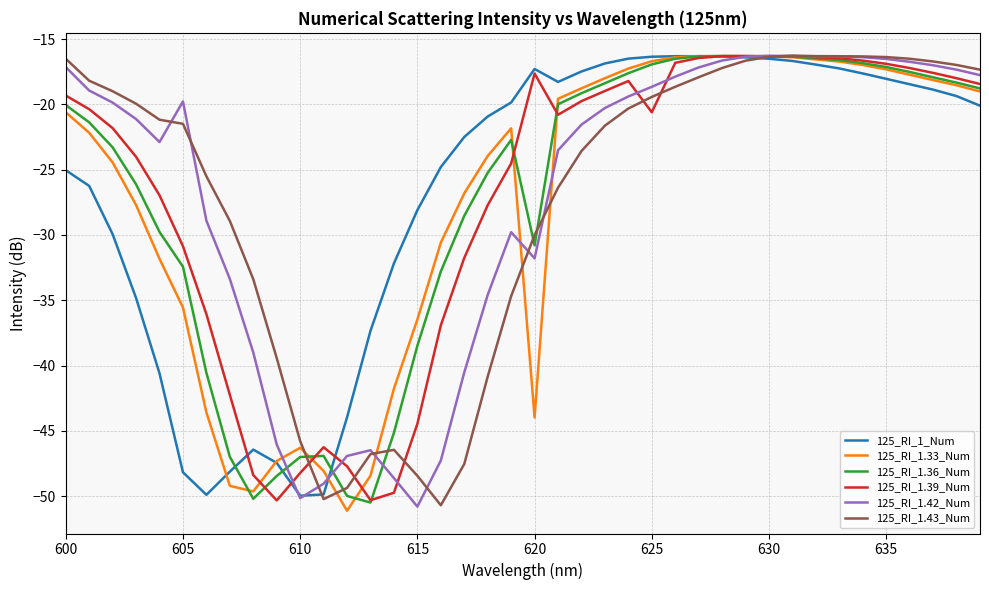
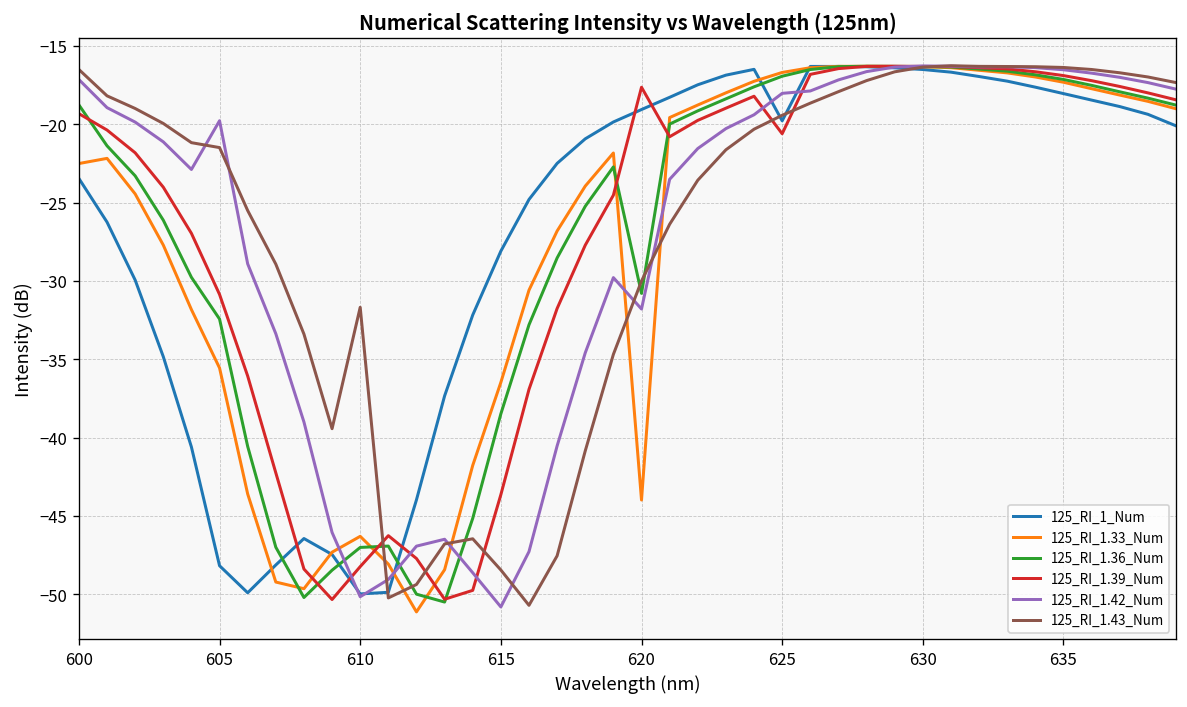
125_RI_1_Num, 600: -25.0 -> -23.5
125_RI_1.33_Num, 600: -20.6 -> -22.5
125_RI_1.36_Num, 600: -20.1 -> -18.8
125_RI_1.43_Num, 610: -45.8 -> -31.7
125_RI_1.39_Num, 615: -44.5 -> -43.6
125_RI_1_Num, 620: -17.3 -> -19.1
125_RI_1_Num, 625: -16.4 -> -19.8
125_RI_1.42_Num, 625: -18.7 -> -18.0
